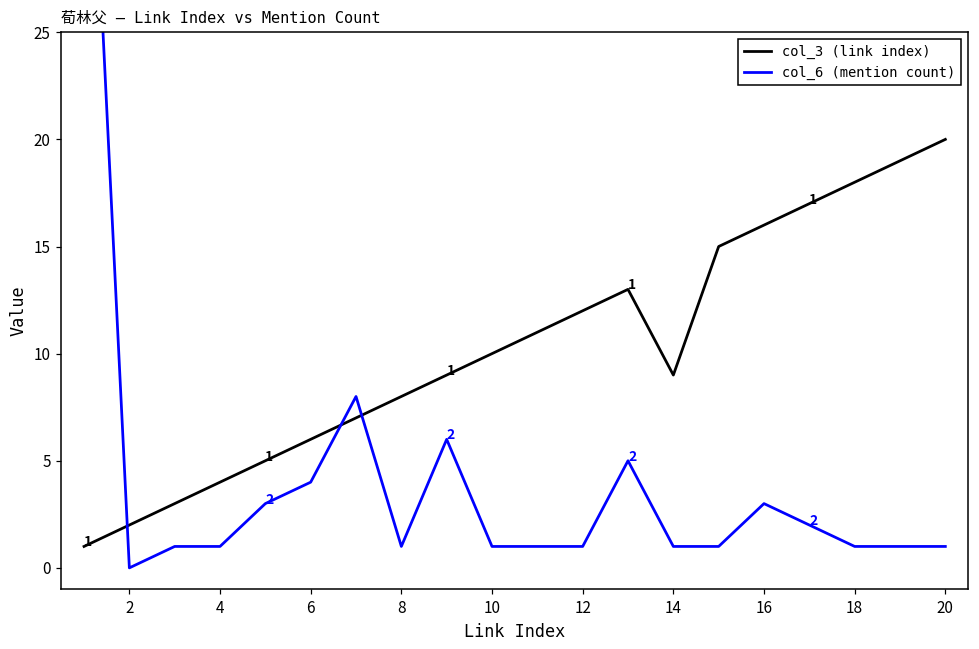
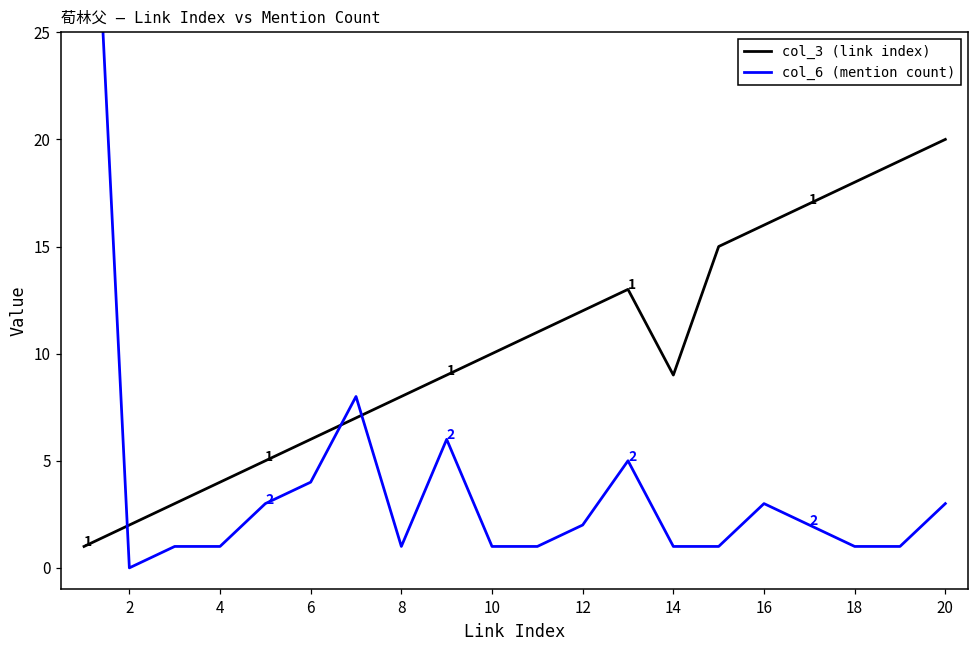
col_6 (mention count), 12: 1 -> 2
col_6 (mention count), 20: 1 -> 3
